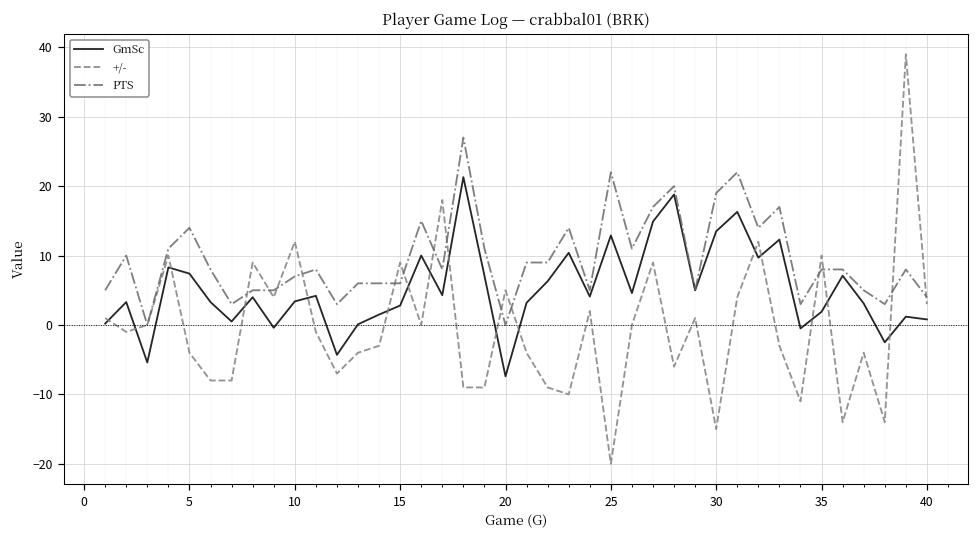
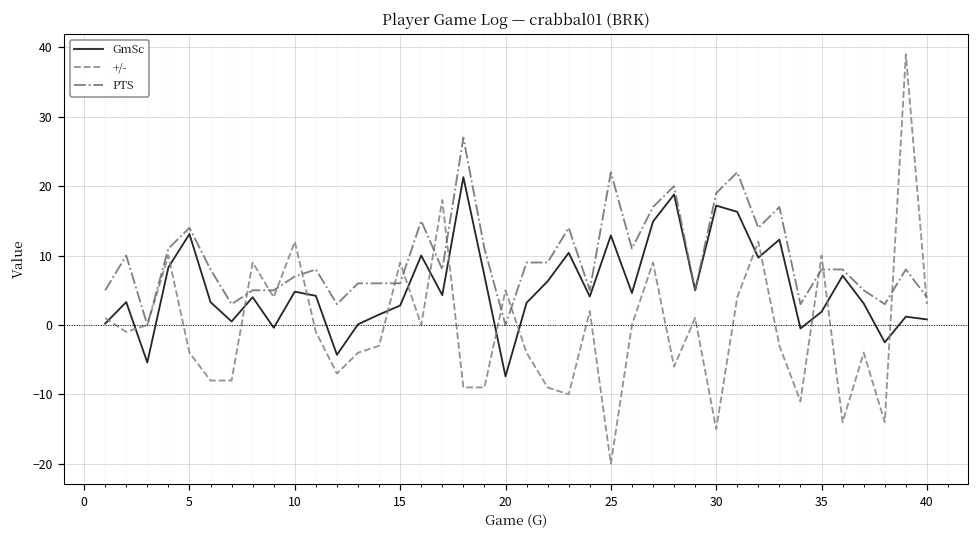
GmSc, 5: 7 -> 13
GmSc, 10: 3 -> 5
GmSc, 30: 14 -> 17
